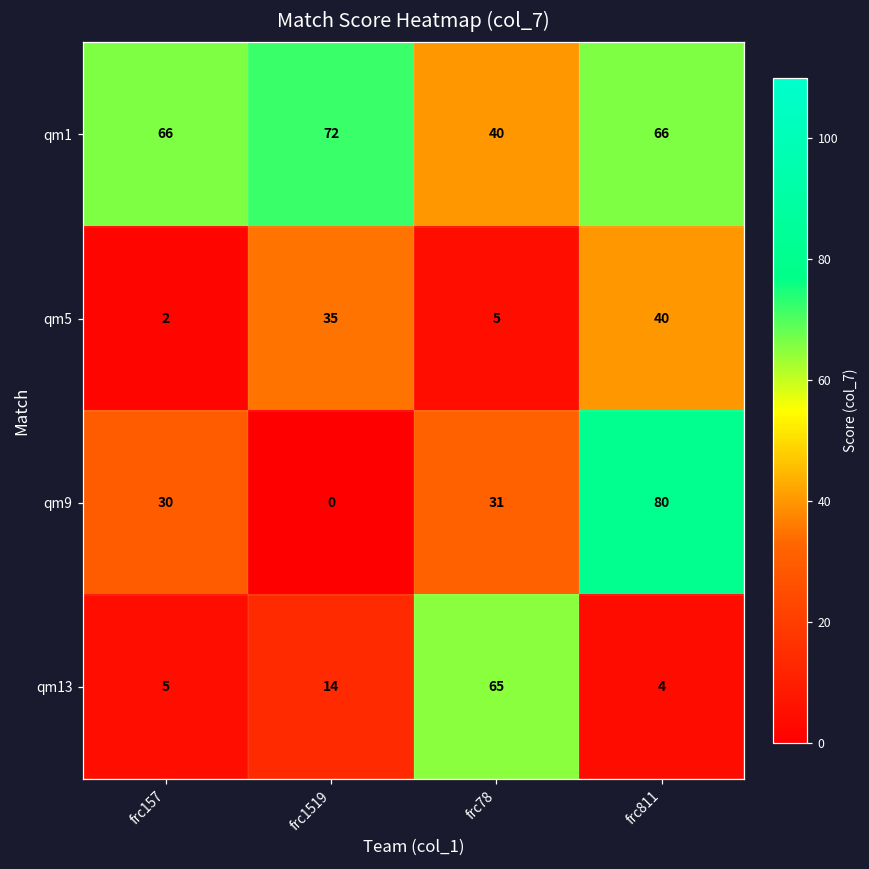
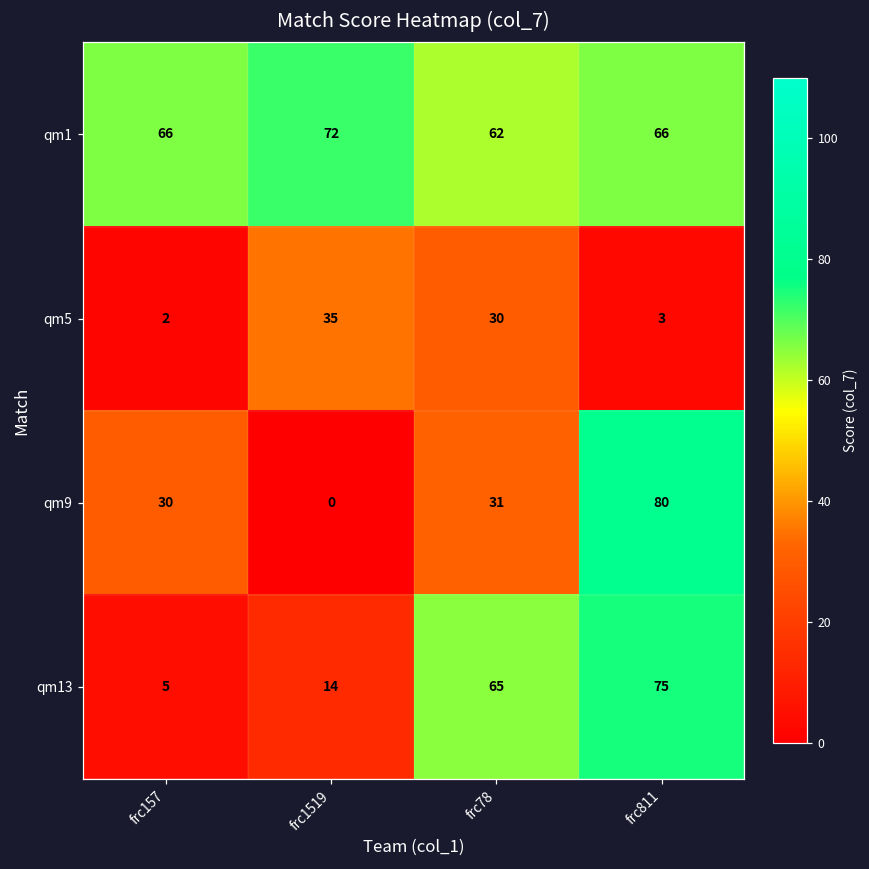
qm1, frc78: 40 -> 62
qm5, frc78: 5 -> 30
qm5, frc811: 40 -> 3
qm13, frc811: 4 -> 75
